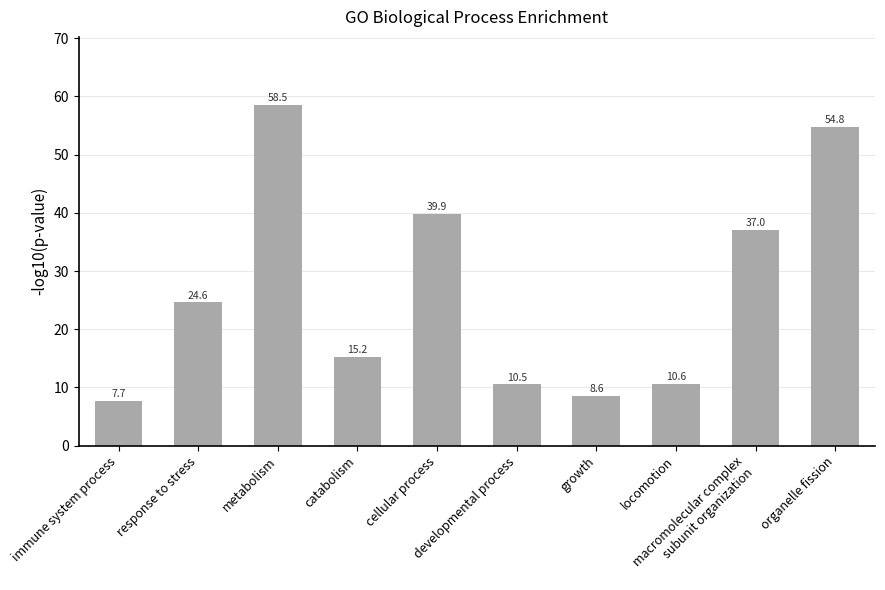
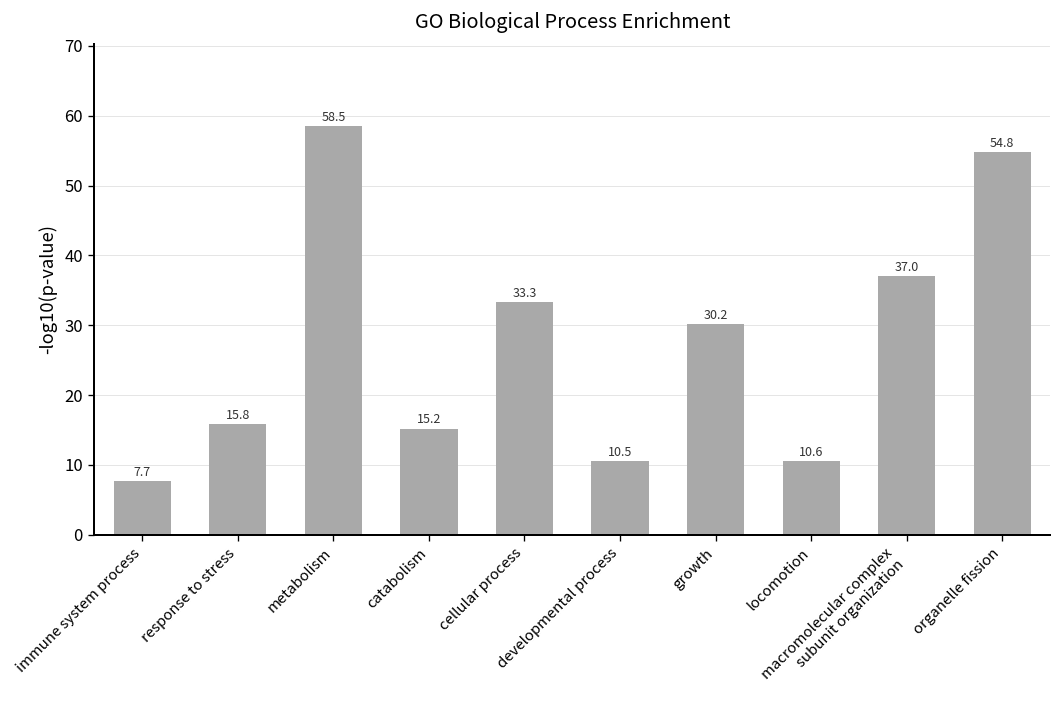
response to stress: 24.6 -> 15.8
cellular process: 39.9 -> 33.3
growth: 8.6 -> 30.2
